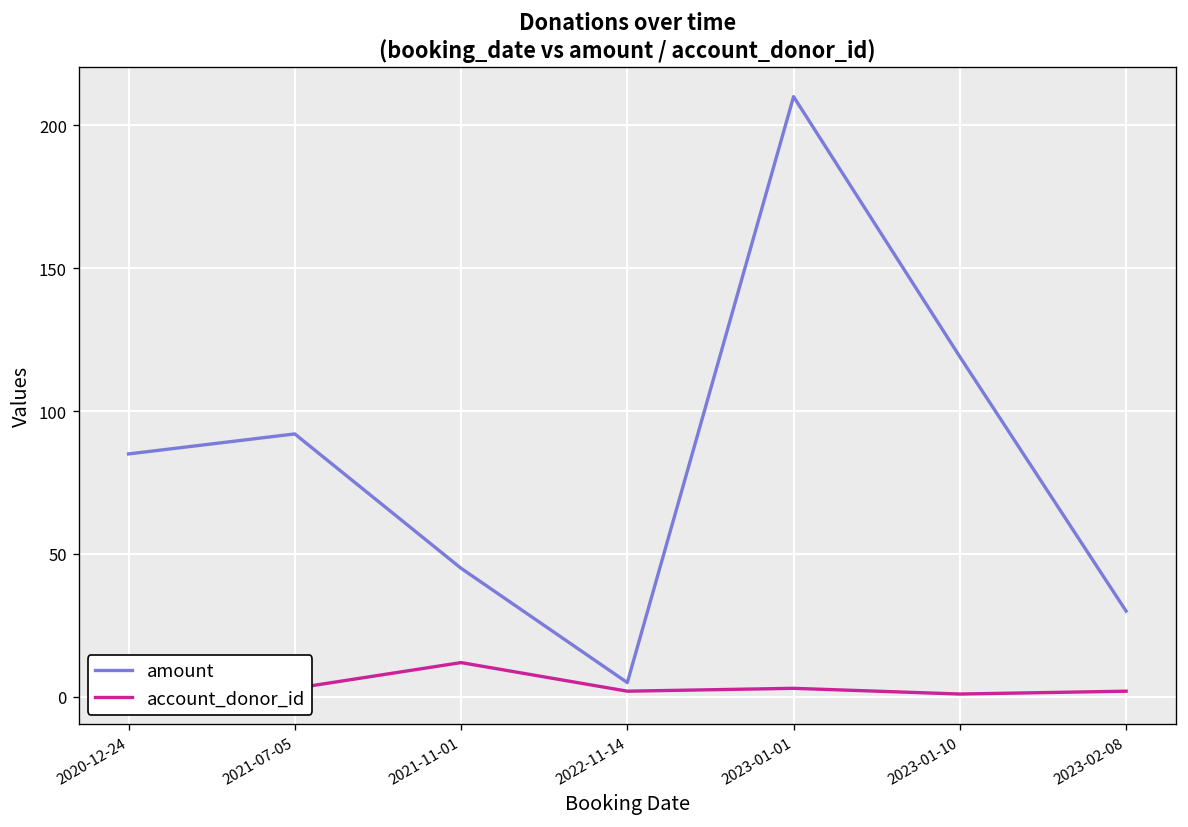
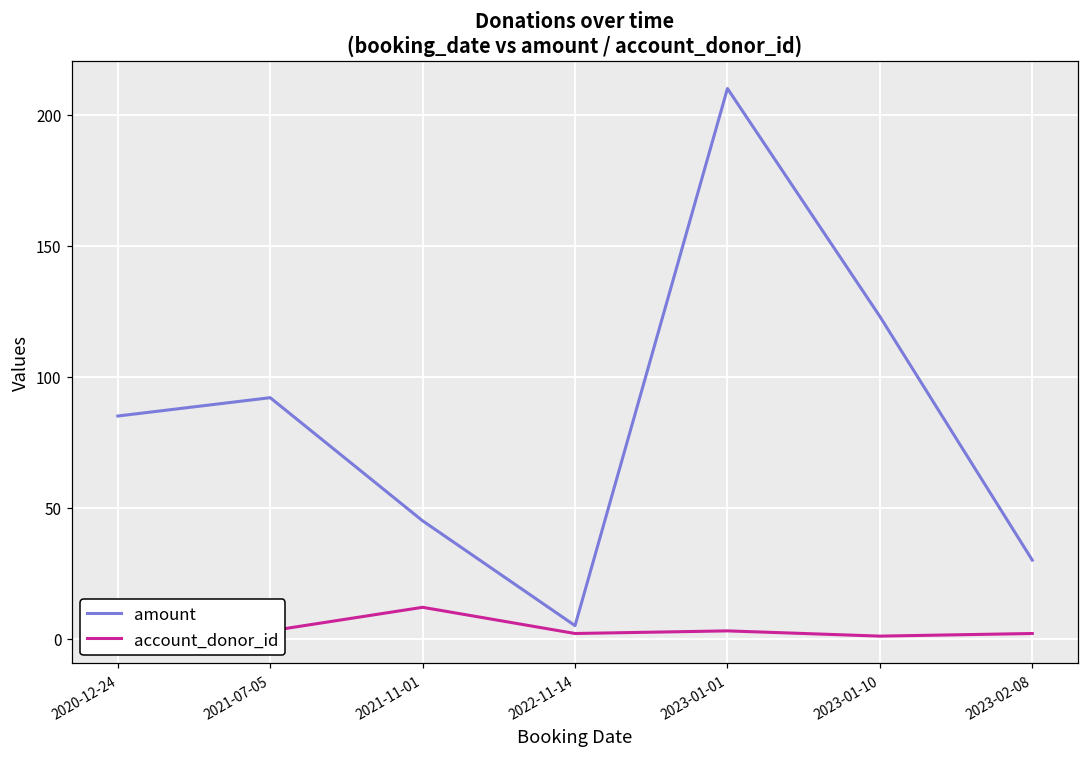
amount, 2023-01-10: 119 -> 123
